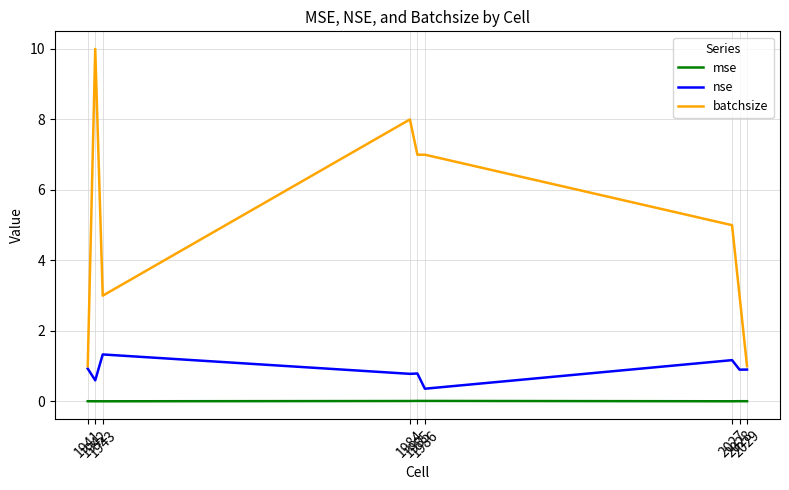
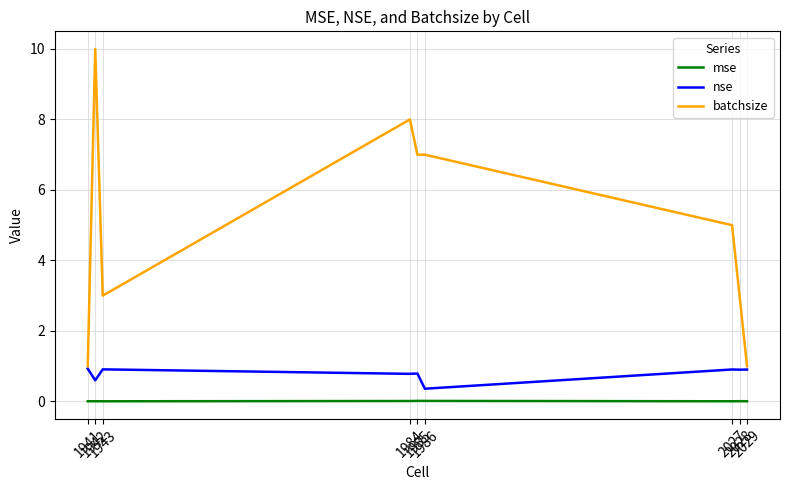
nse, 1943: 1.3 -> 0.9
nse, 2027: 1.2 -> 0.9
